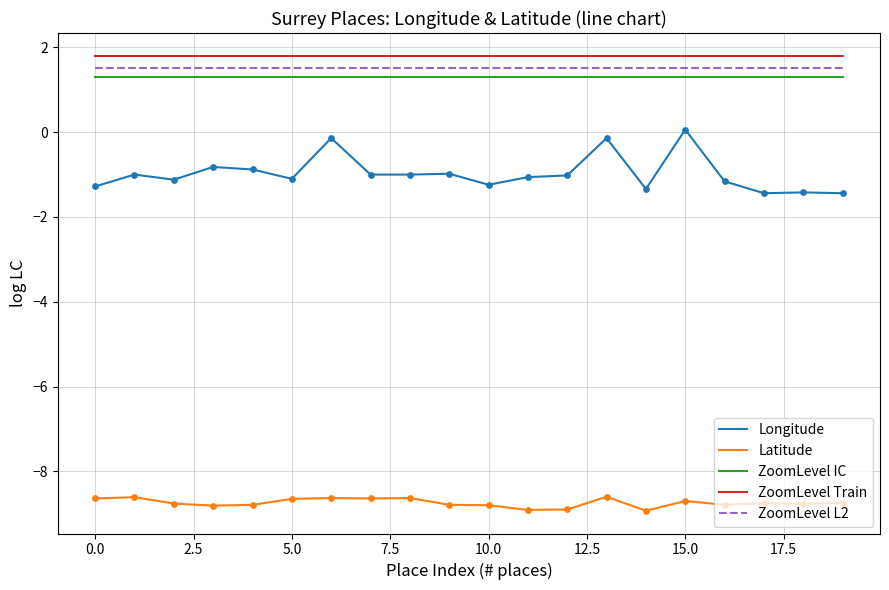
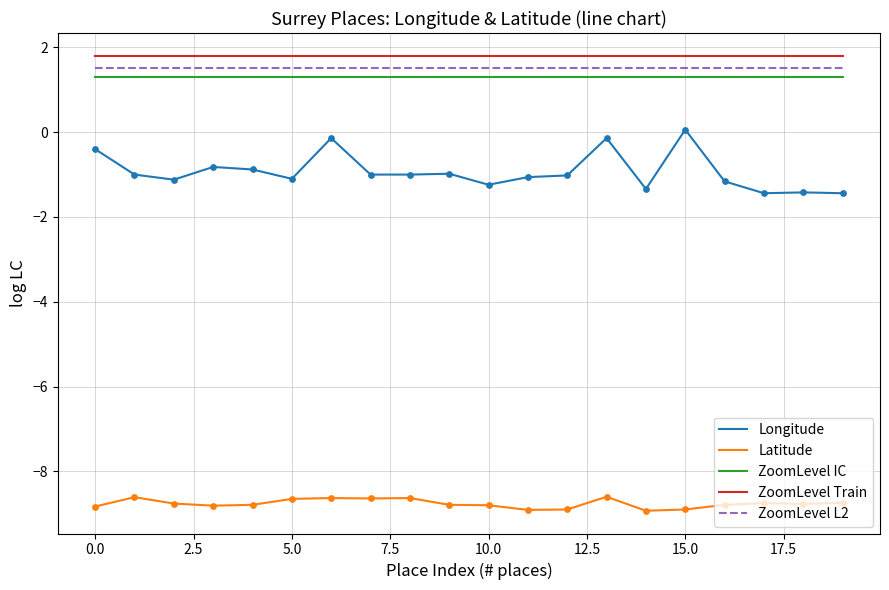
Longitude, 0.0: -1.3 -> -0.4
Latitude, 0.0: -8.6 -> -8.8
Latitude, 15.0: -8.7 -> -8.9
